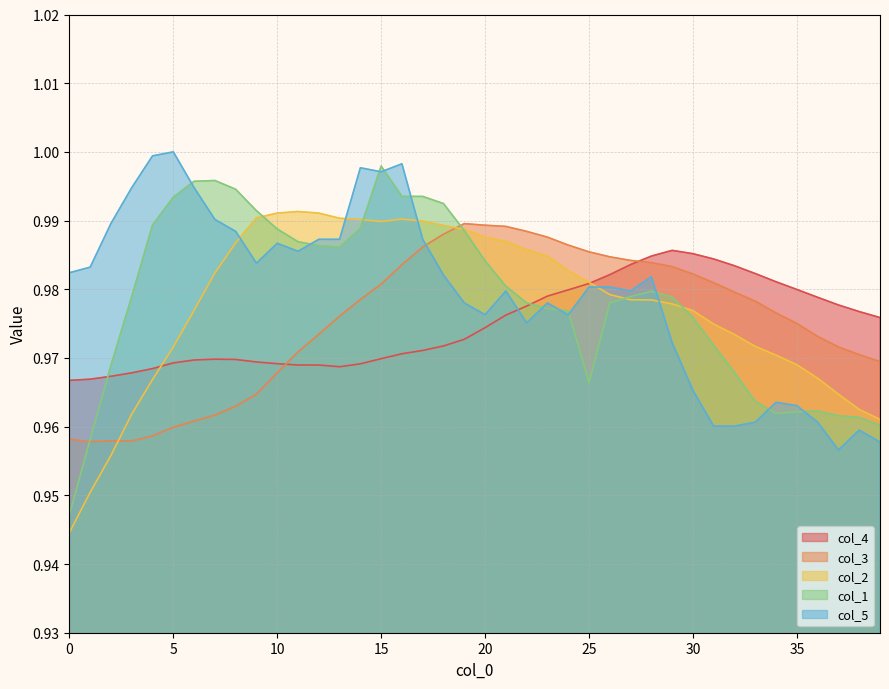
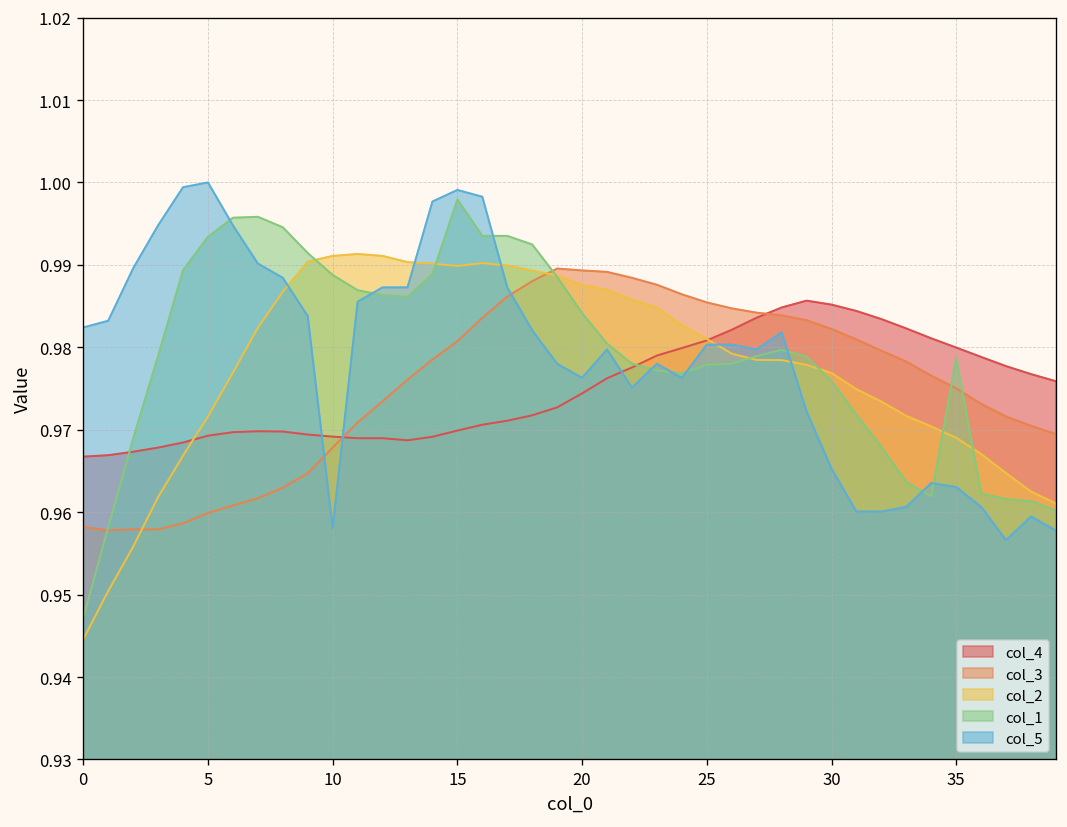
col_5, 10: 0.987 -> 0.958
col_5, 15: 0.997 -> 0.999
col_1, 25: 0.966 -> 0.978
col_1, 35: 0.962 -> 0.979
